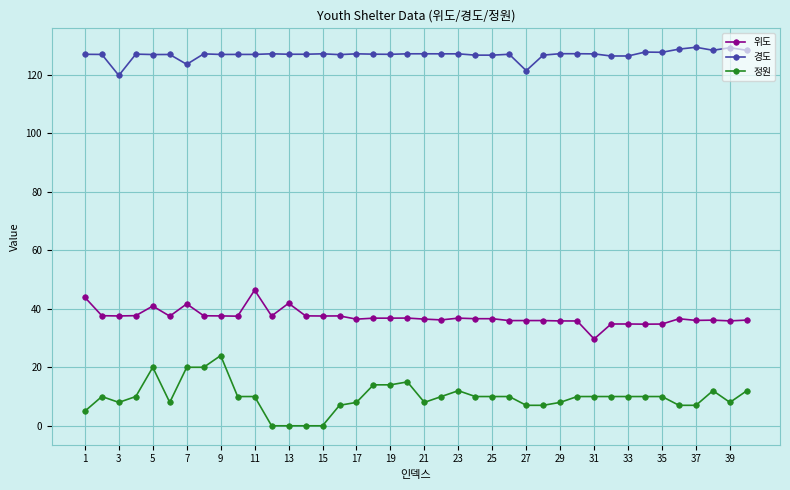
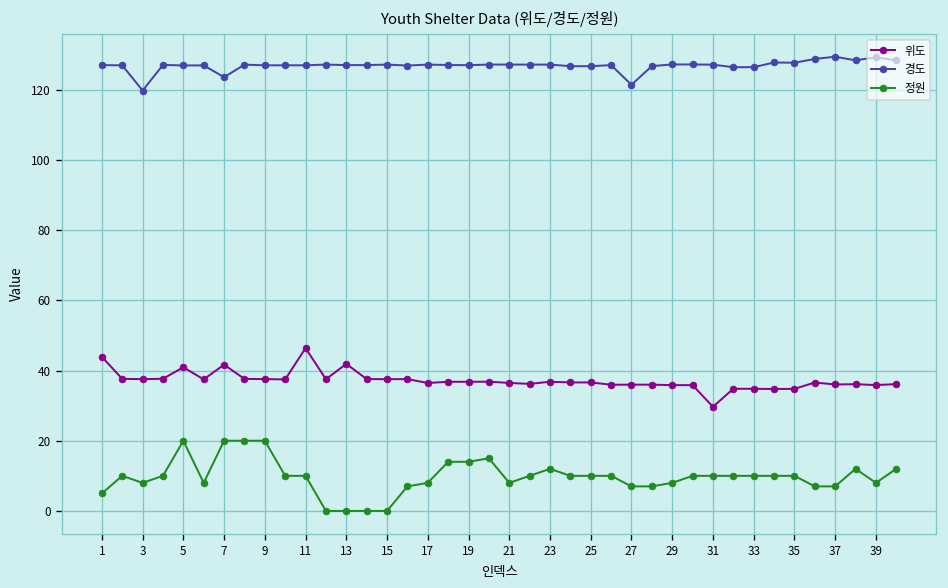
정원, 9: 24 -> 20
